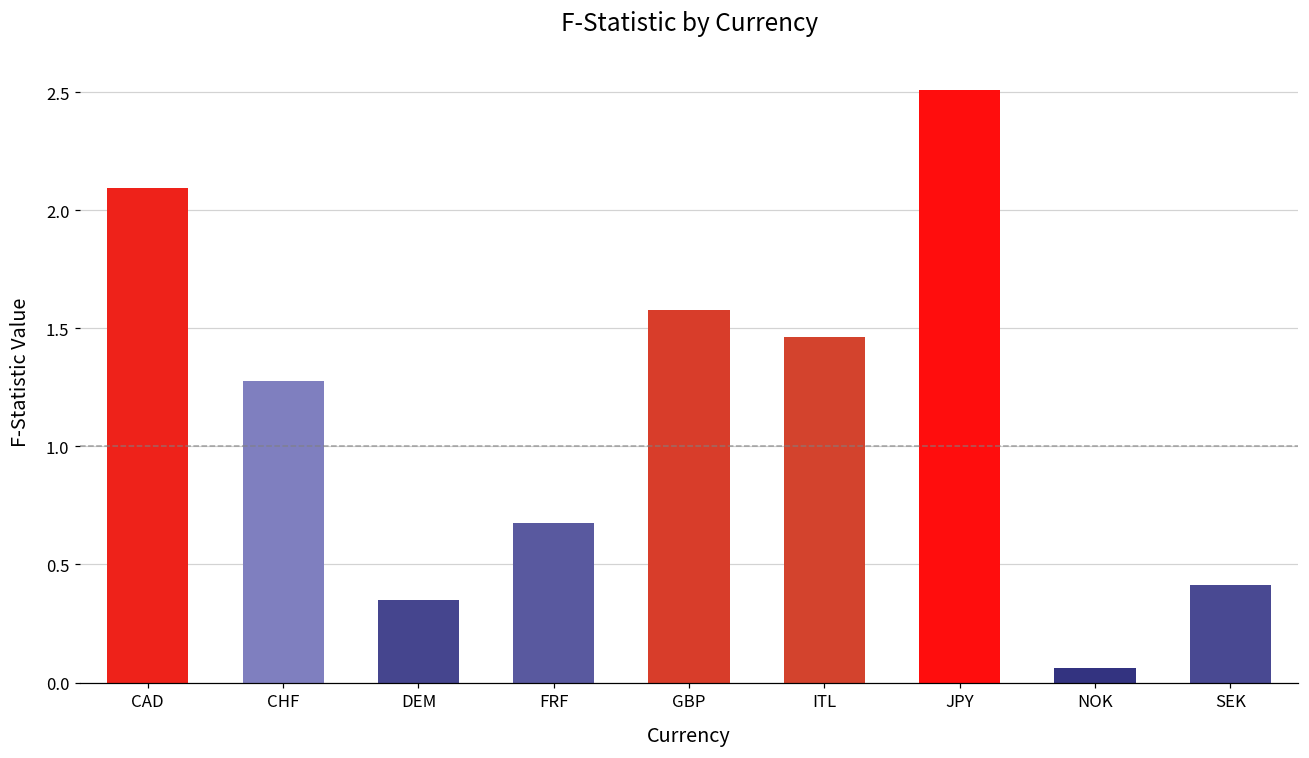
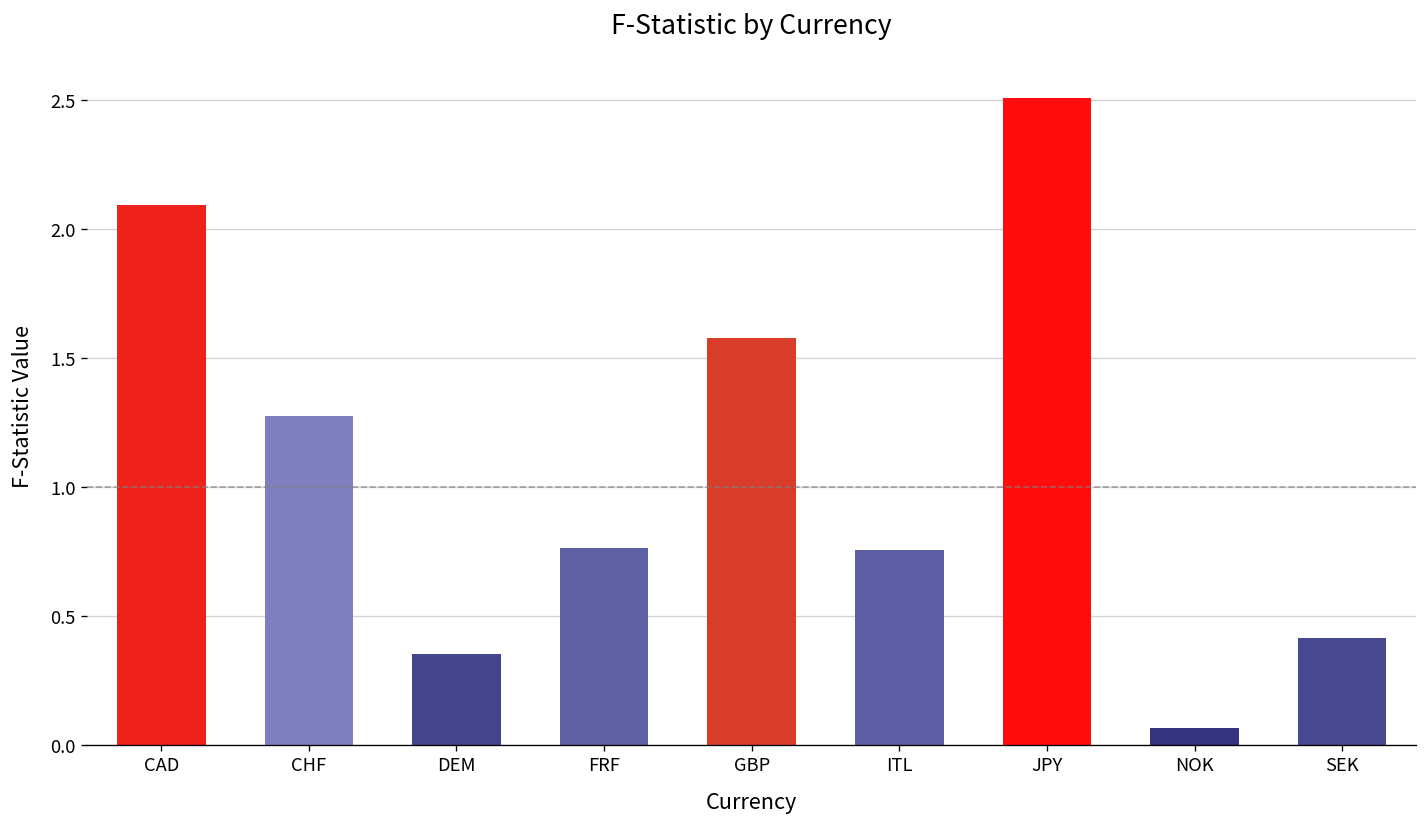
FRF: 0.68 -> 0.76
ITL: 1.46 -> 0.76
